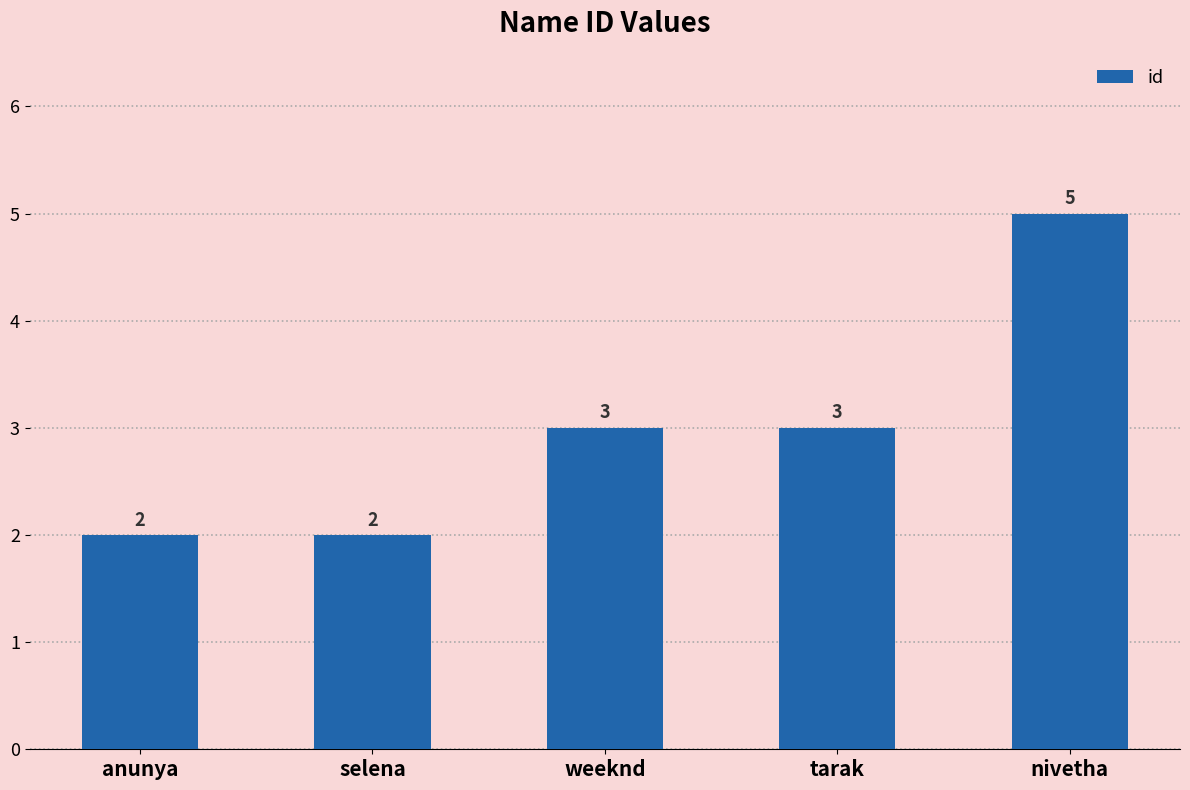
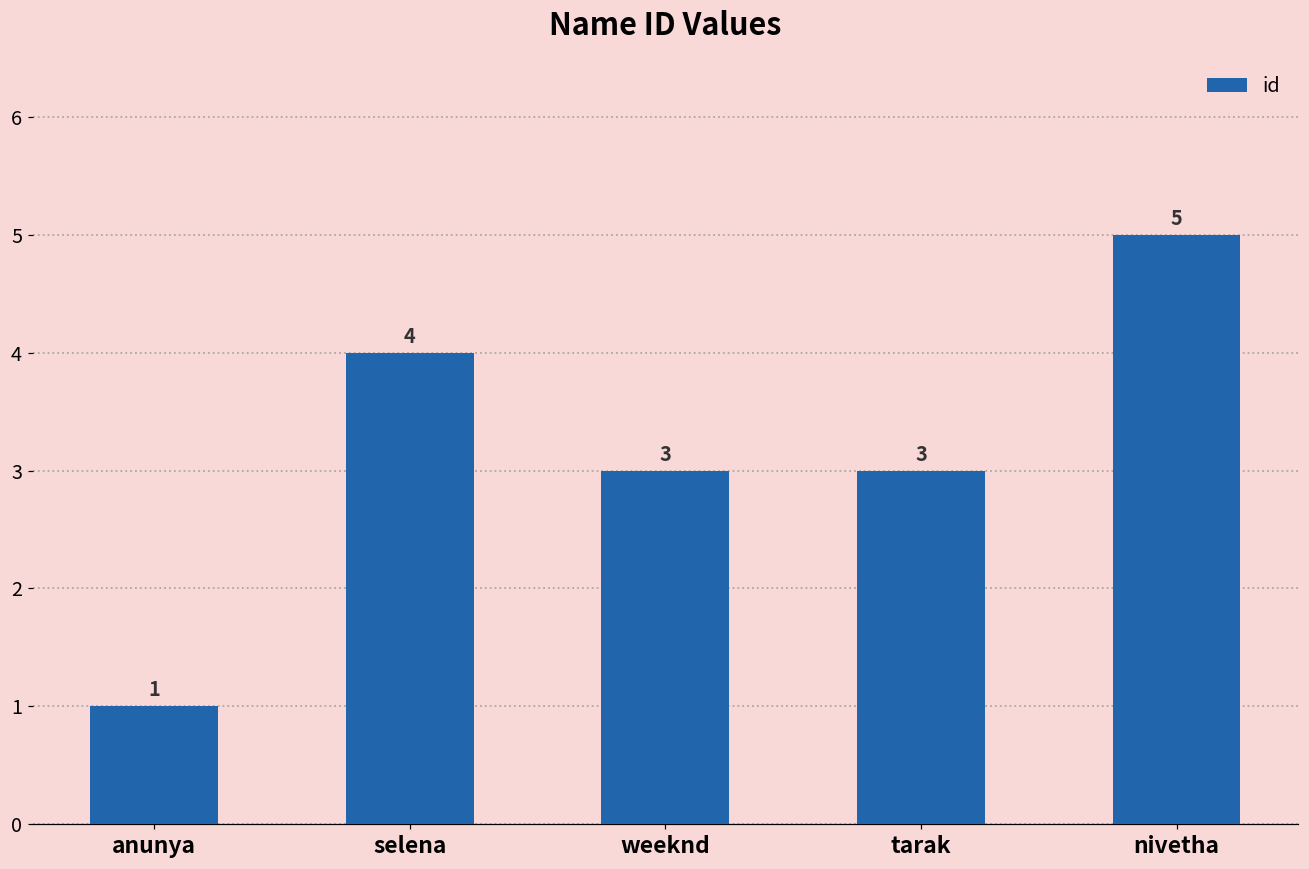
anunya: 2 -> 1
selena: 2 -> 4
